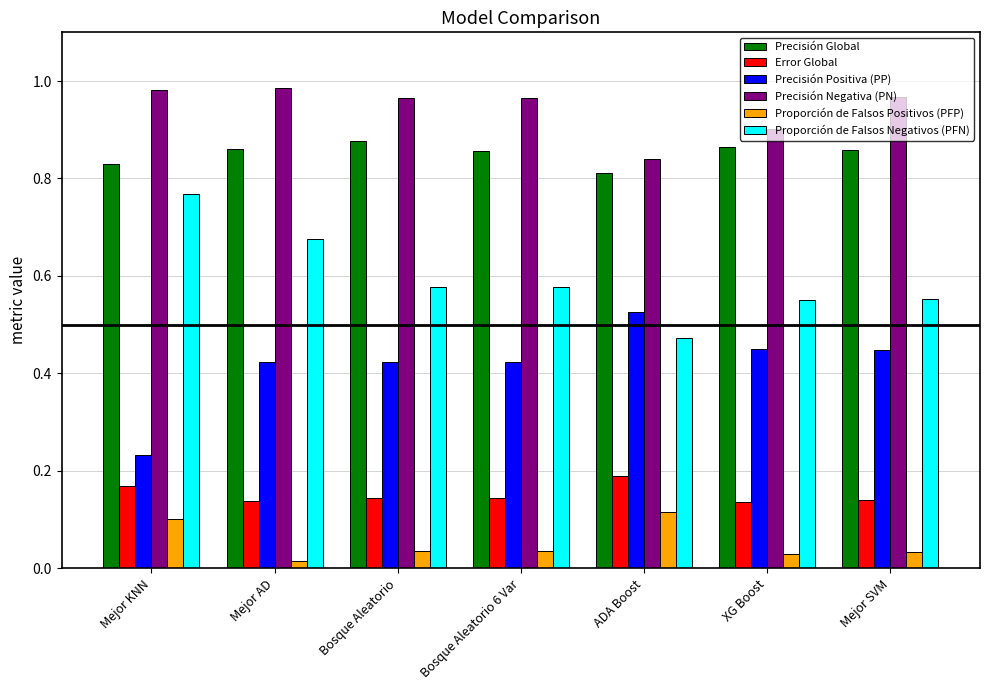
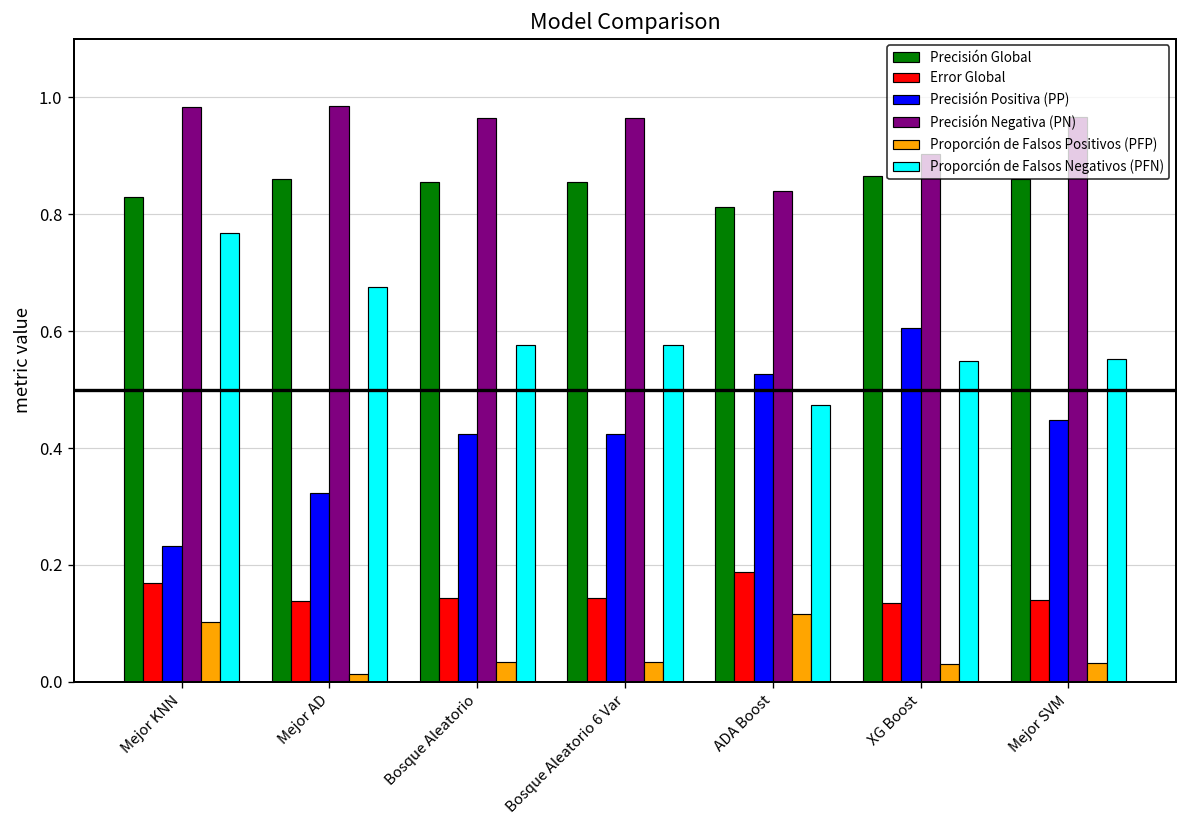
Precisión Positiva (PP), Mejor AD: 0.42 -> 0.32
Precisión Global, Bosque Aleatorio: 0.88 -> 0.86
Precisión Positiva (PP), XG Boost: 0.45 -> 0.61
